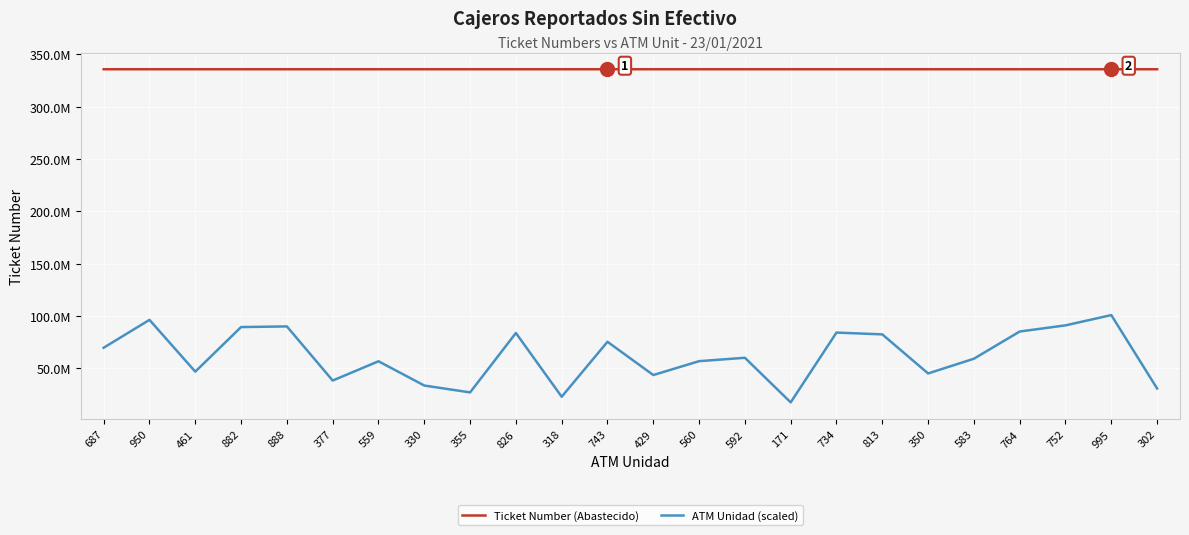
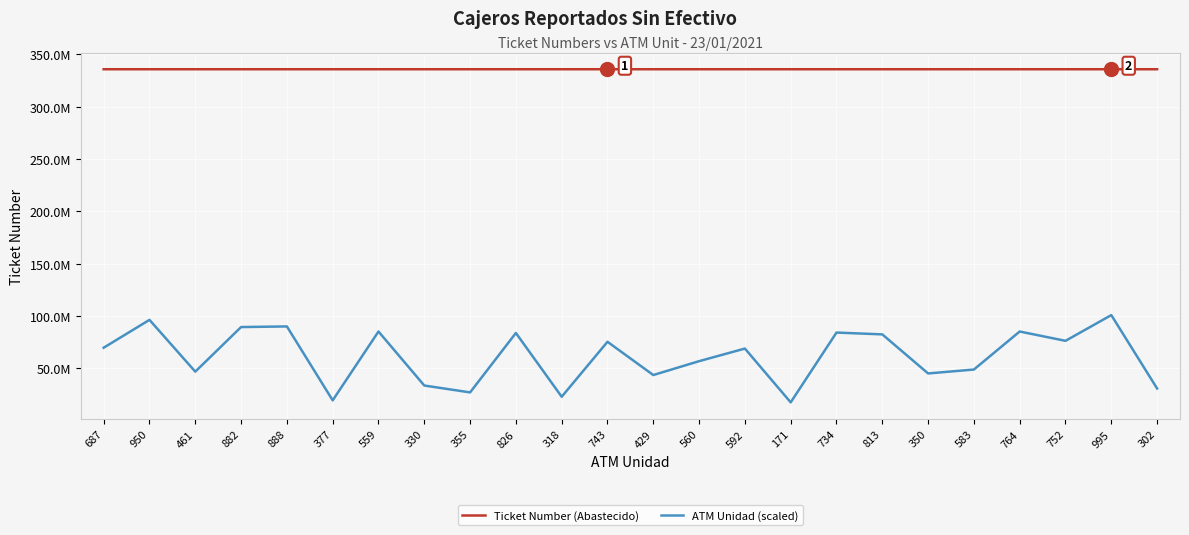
ATM Unidad (scaled), 377: 38000000 -> 19000000
ATM Unidad (scaled), 559: 57000000 -> 85000000
ATM Unidad (scaled), 592: 60000000 -> 69000000
ATM Unidad (scaled), 583: 59000000 -> 49000000
ATM Unidad (scaled), 752: 91000000 -> 76000000
